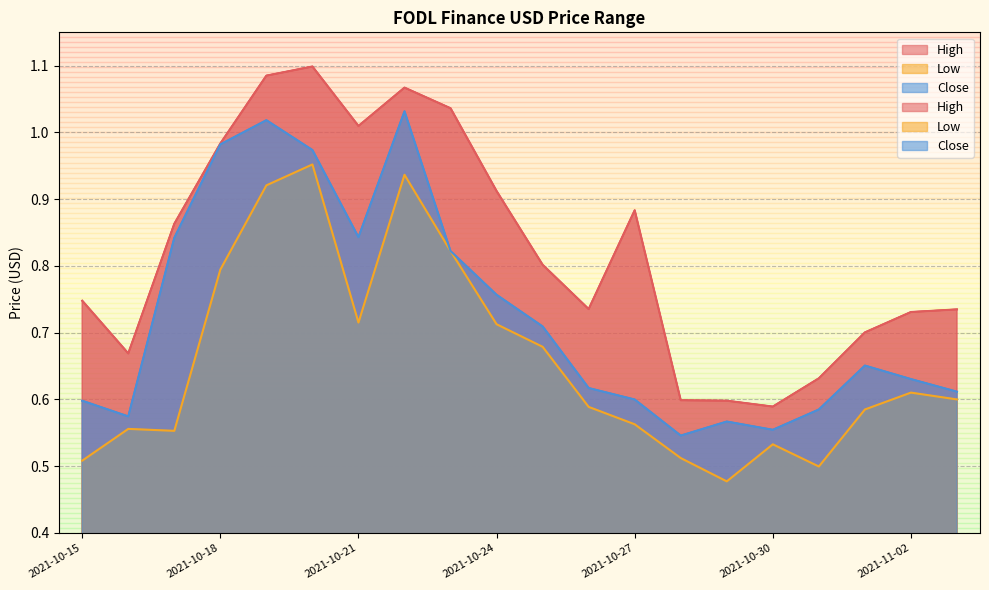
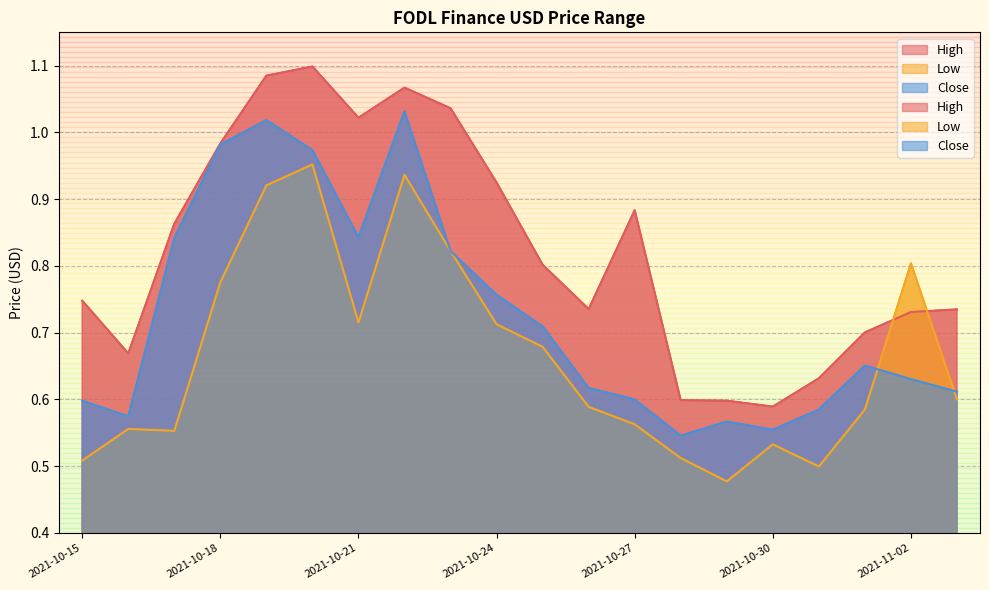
Low, 2021-10-18: 0.79 -> 0.78
High, 2021-10-21: 1.01 -> 1.02
High, 2021-10-24: 0.91 -> 0.93
Low, 2021-11-02: 0.61 -> 0.80
